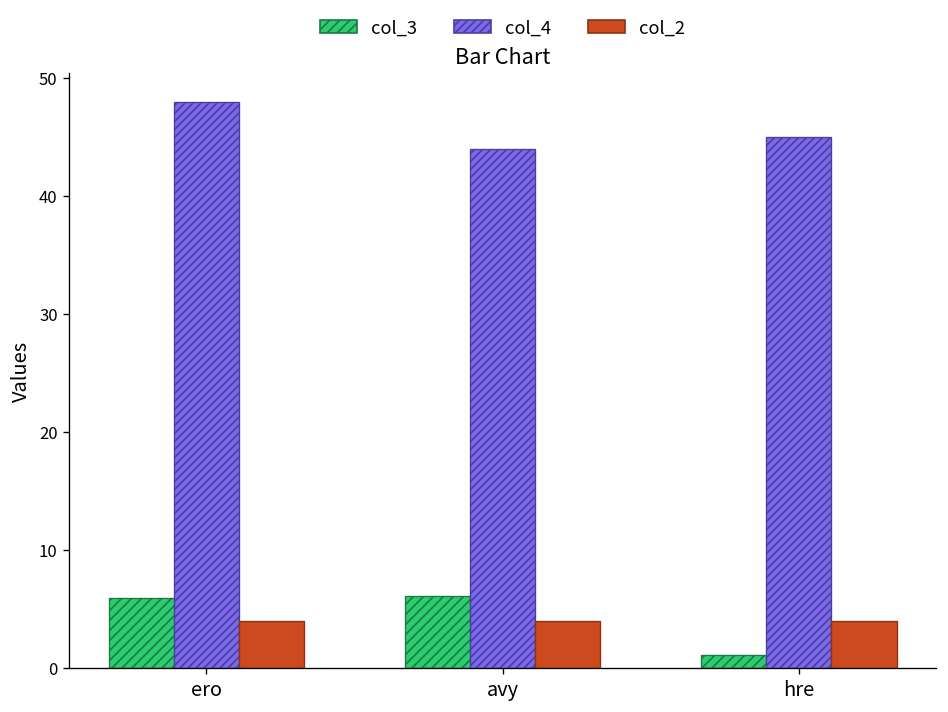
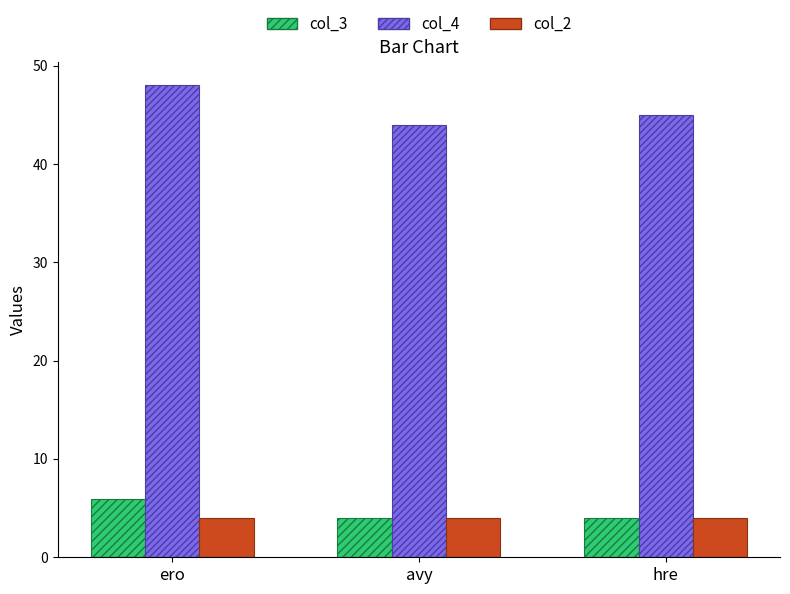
col_3, avy: 6 -> 4
col_3, hre: 1 -> 4
